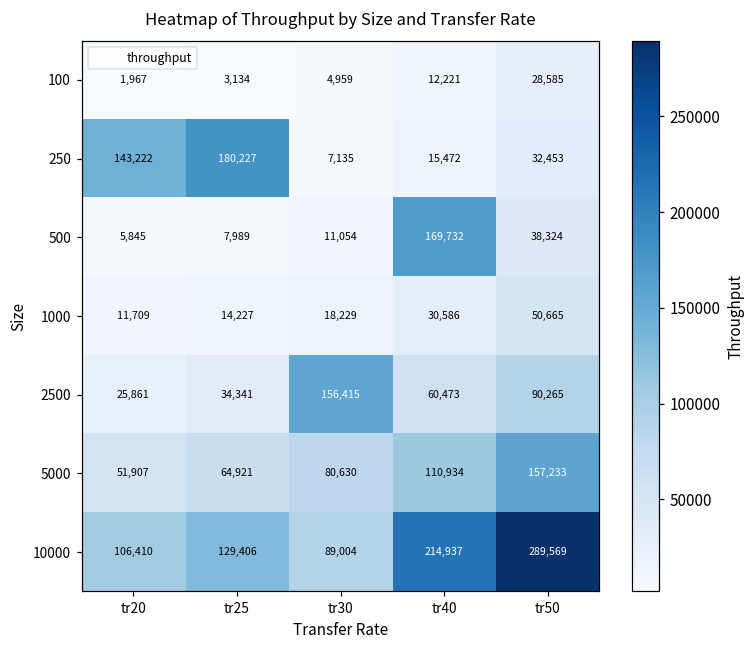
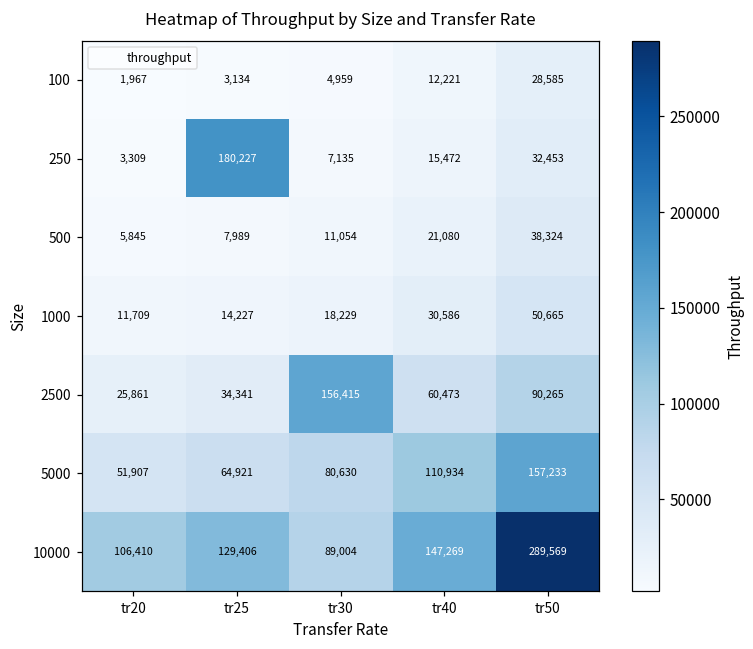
250, tr20: 143,222 -> 3,309
500, tr40: 169,732 -> 21,080
10000, tr40: 214,937 -> 147,269
